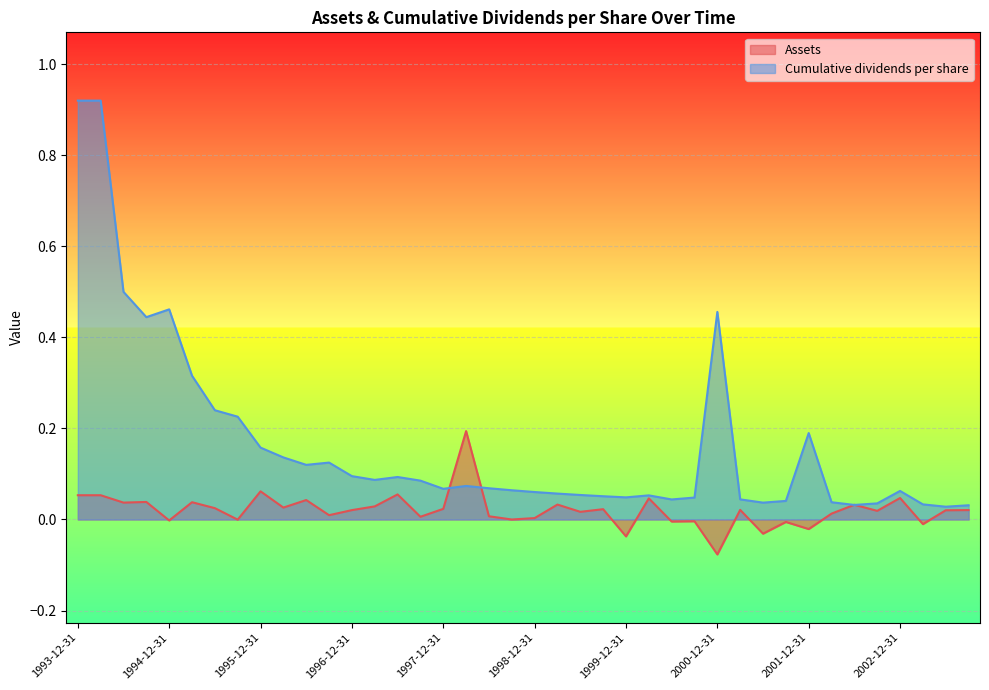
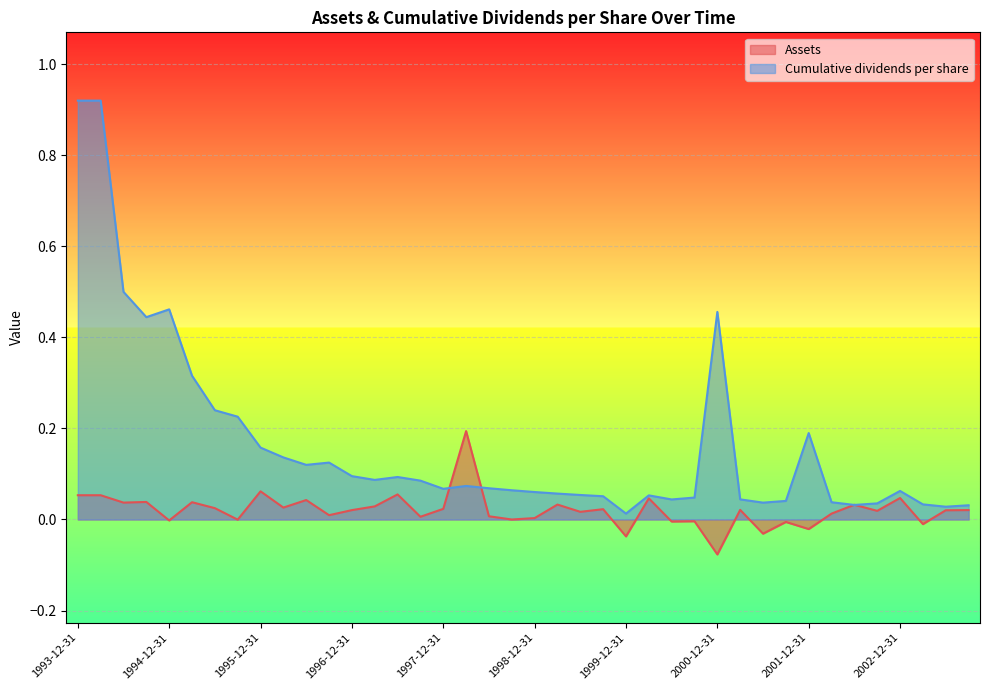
Cumulative dividends per share, 1999-12-31: 0.05 -> 0.01
